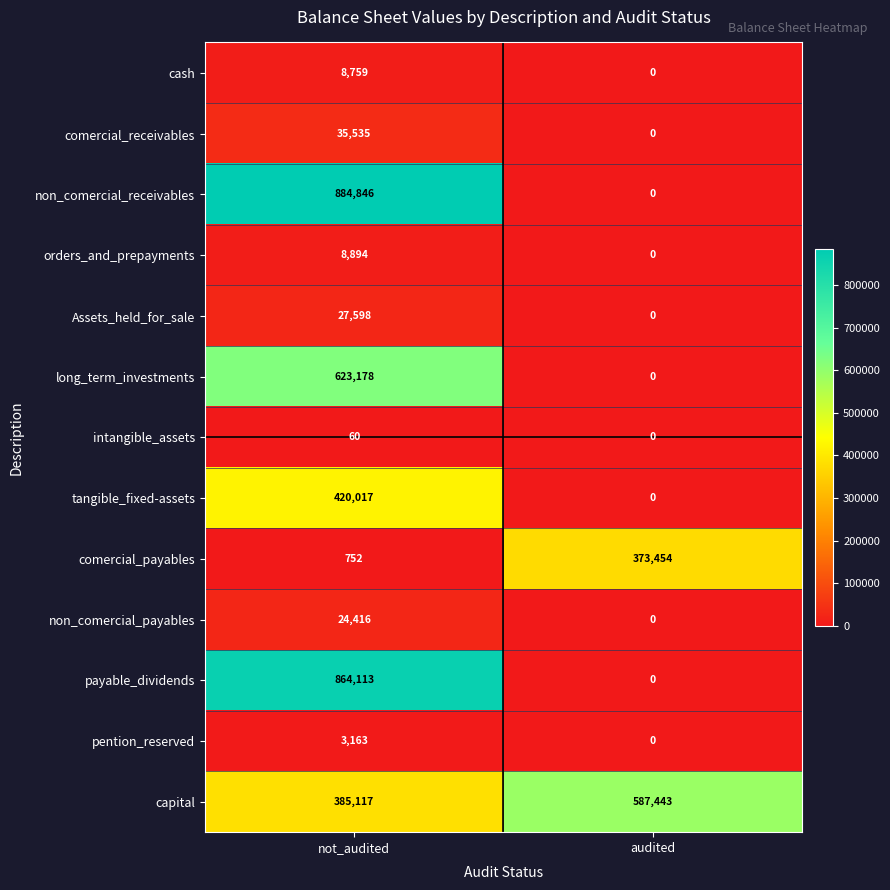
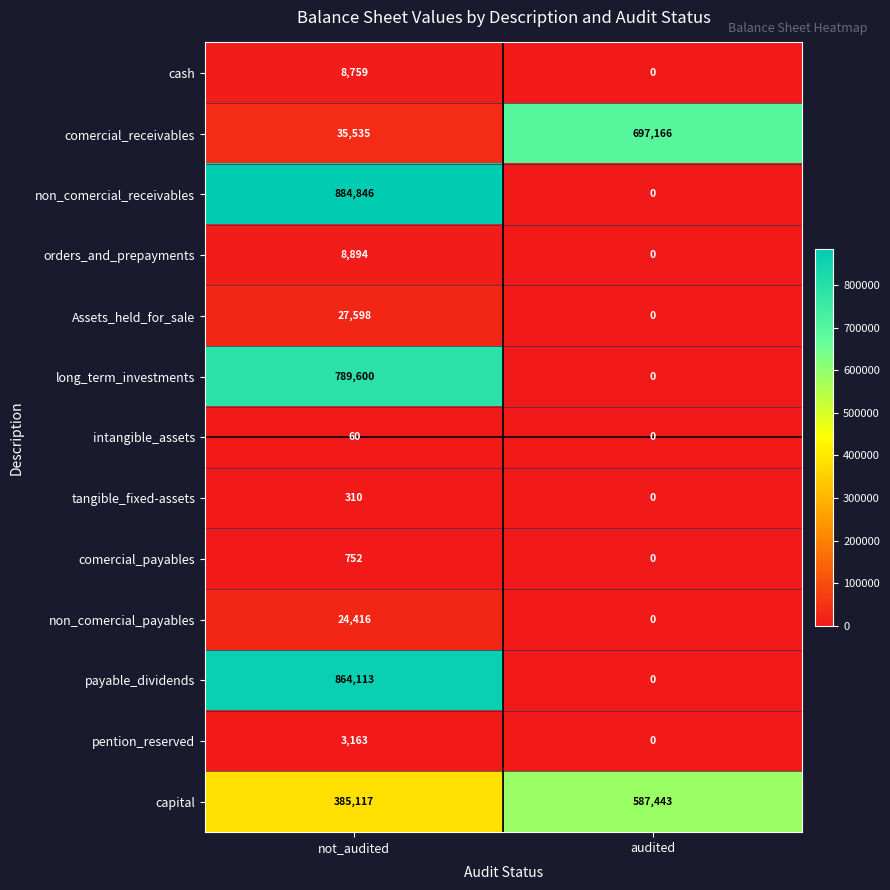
comercial_receivables, audited: 0 -> 697,166
long_term_investments, not_audited: 623,178 -> 789,600
tangible_fixed-assets, not_audited: 420,017 -> 310
comercial_payables, audited: 373,454 -> 0
